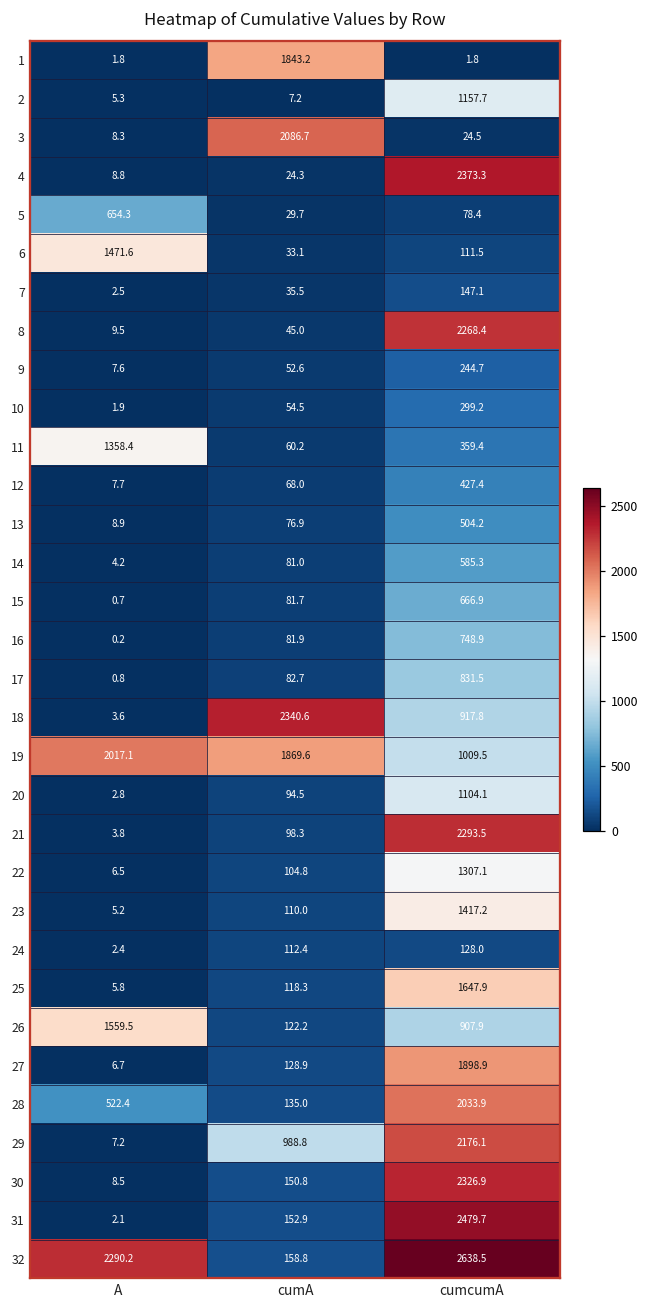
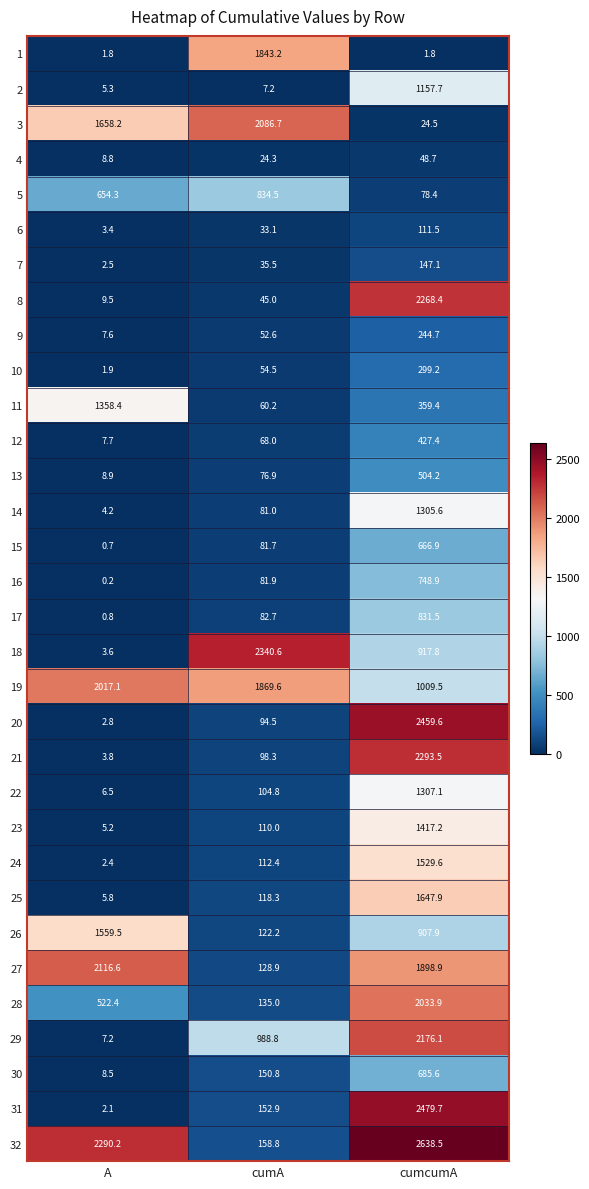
3, A: 8.3 -> 1658.2
4, cumcumA: 2373.3 -> 48.7
5, cumA: 29.7 -> 834.5
6, A: 1471.6 -> 3.4
14, cumcumA: 585.3 -> 1305.6
20, cumcumA: 1104.1 -> 2459.6
24, cumcumA: 128.0 -> 1529.6
27, A: 6.7 -> 2116.6
30, cumcumA: 2326.9 -> 685.6
